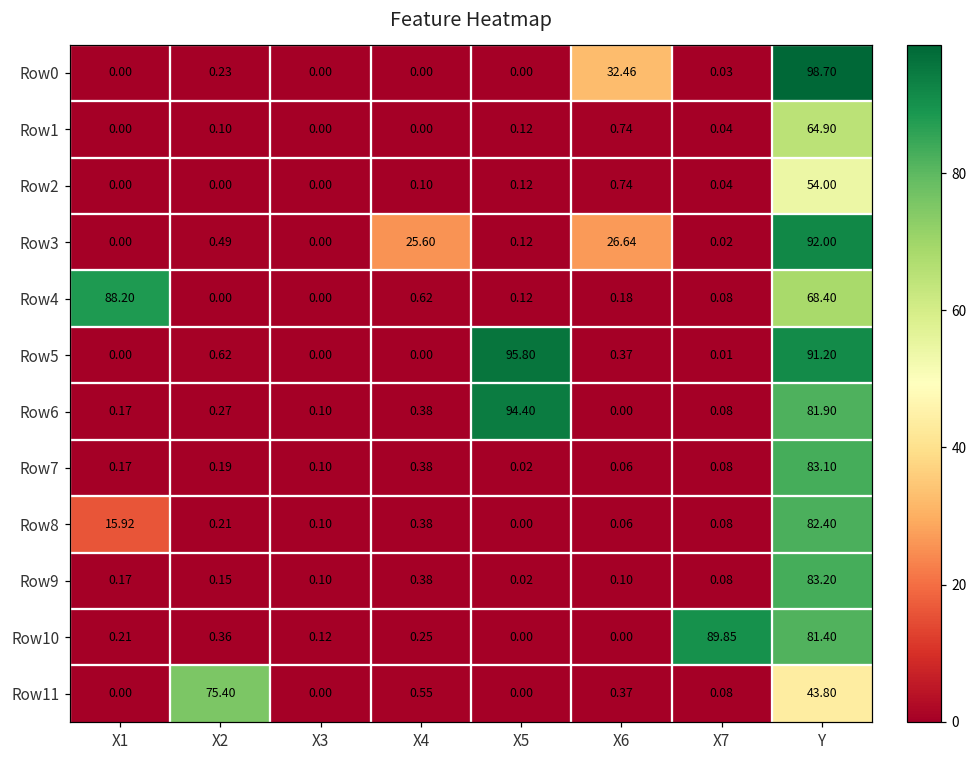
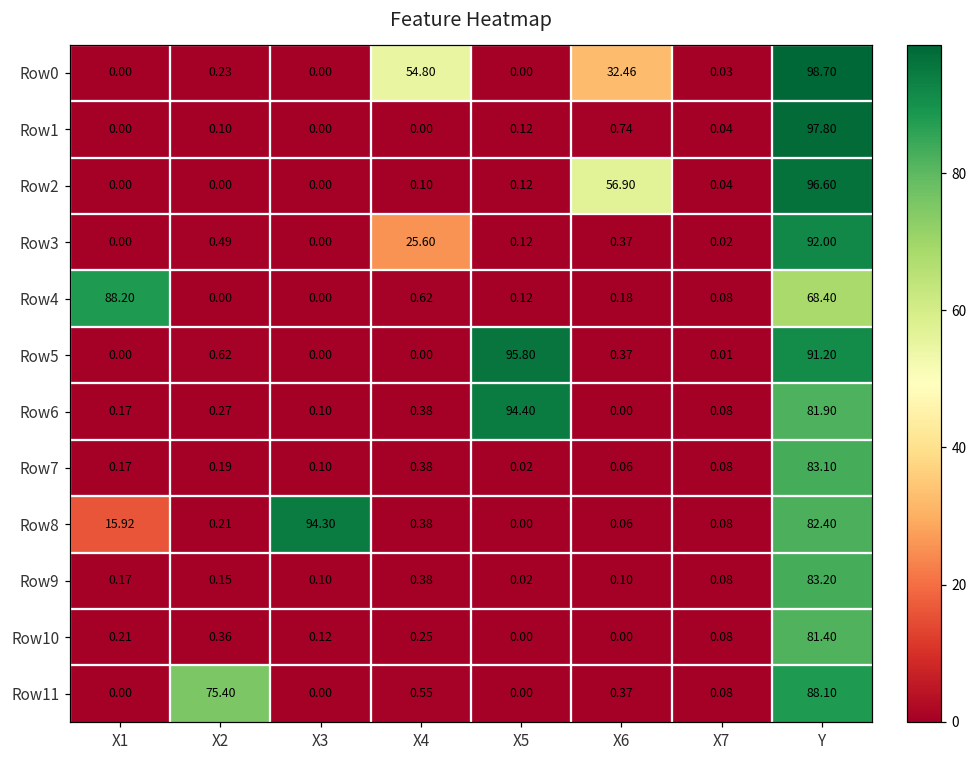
Row0, X4: 0.00 -> 54.80
Row1, Y: 64.90 -> 97.80
Row2, X6: 0.74 -> 56.90
Row2, Y: 54.00 -> 96.60
Row3, X6: 26.64 -> 0.37
Row8, X3: 0.10 -> 94.30
Row10, X7: 89.85 -> 0.08
Row11, Y: 43.80 -> 88.10
